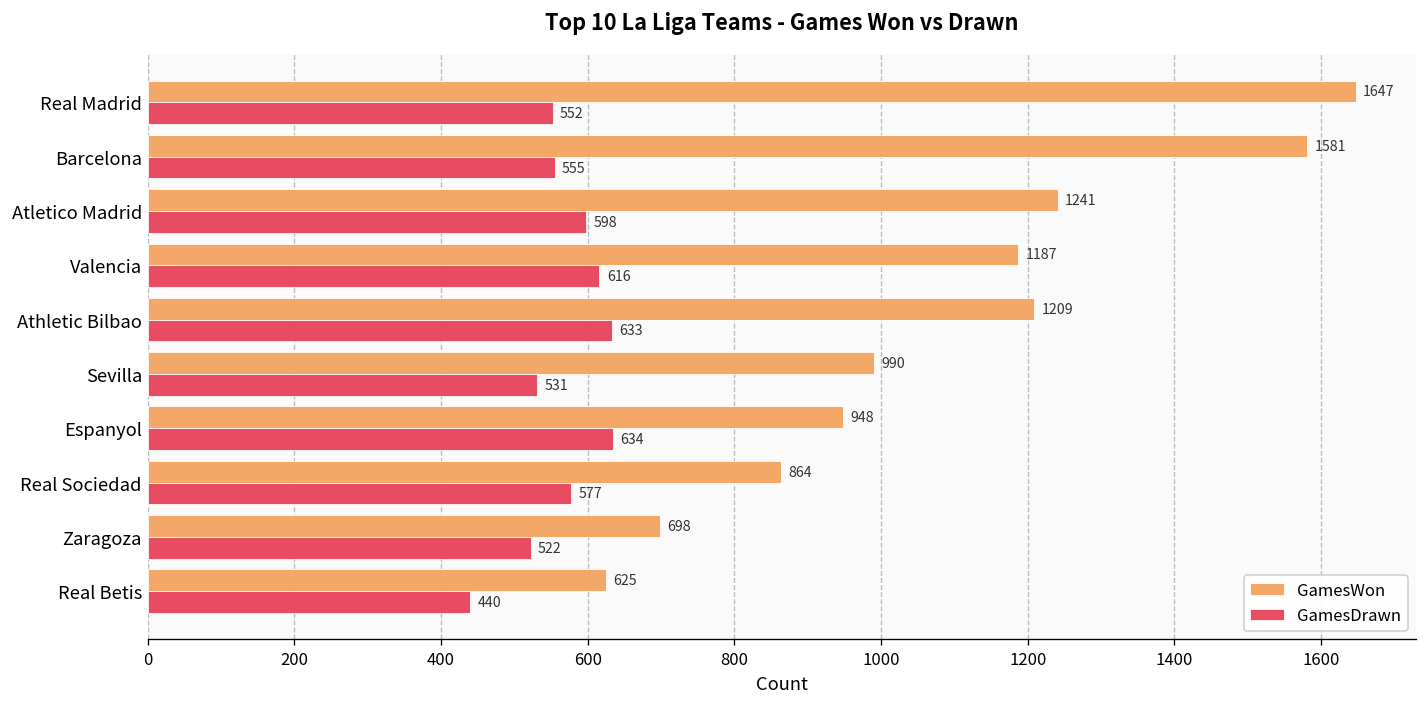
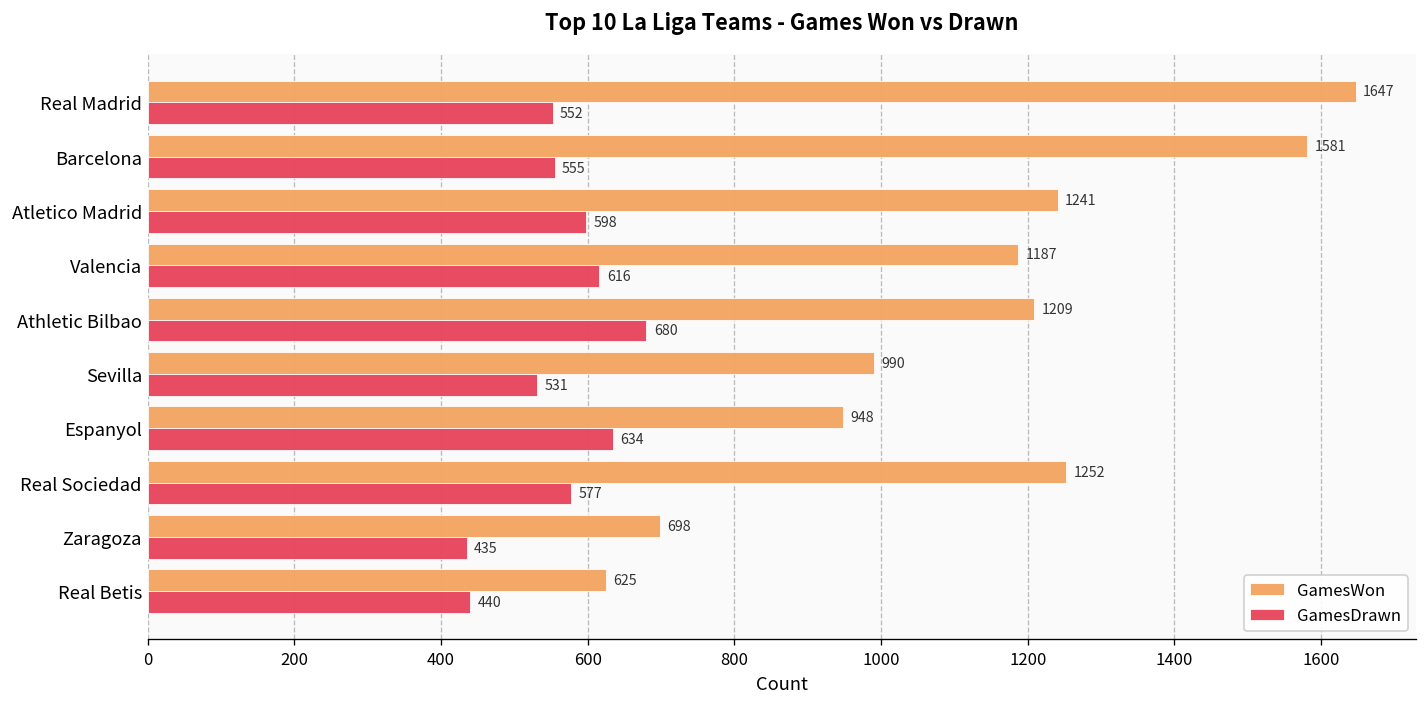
GamesDrawn, Athletic Bilbao: 633 -> 680
GamesWon, Real Sociedad: 864 -> 1252
GamesDrawn, Zaragoza: 522 -> 435
